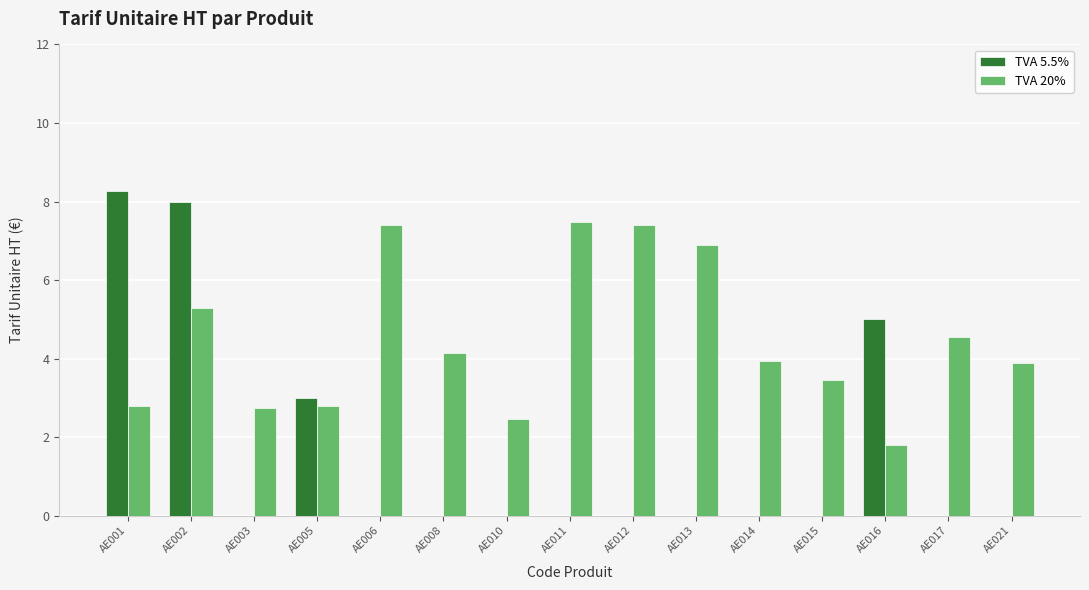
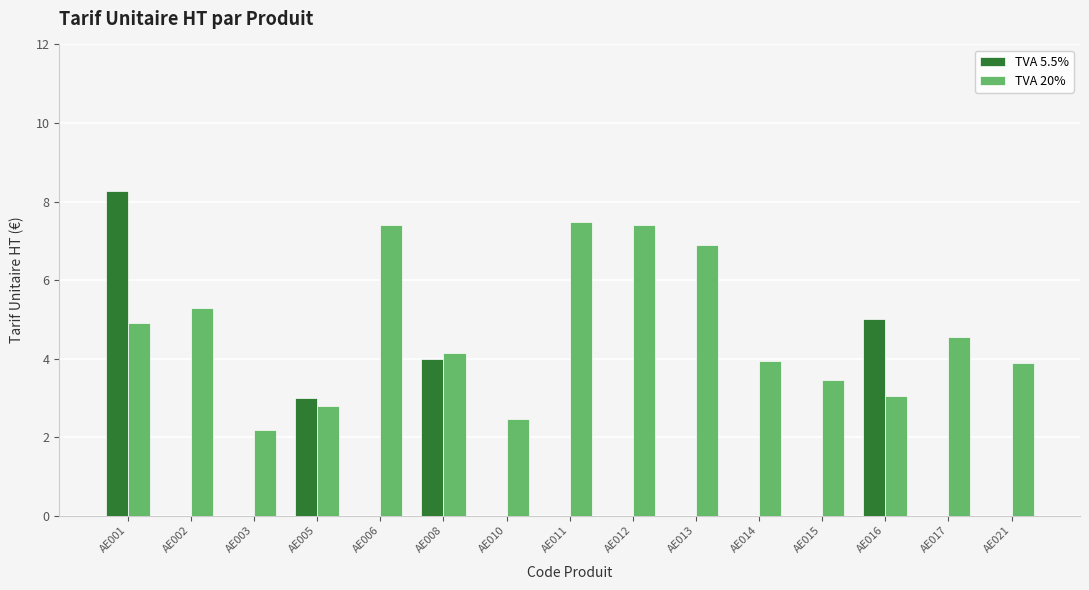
TVA 20%, AE001: 2.8 -> 4.9
TVA 5.5%, AE002: 8 -> 0
TVA 20%, AE003: 2.8 -> 2.2
TVA 5.5%, AE008: 0 -> 4
TVA 20%, AE016: 1.8 -> 3.1
